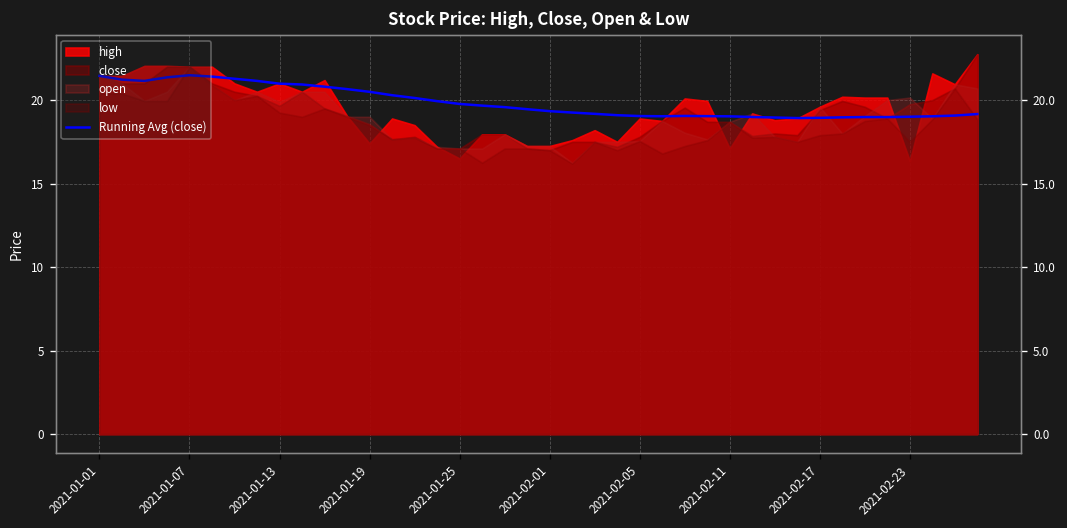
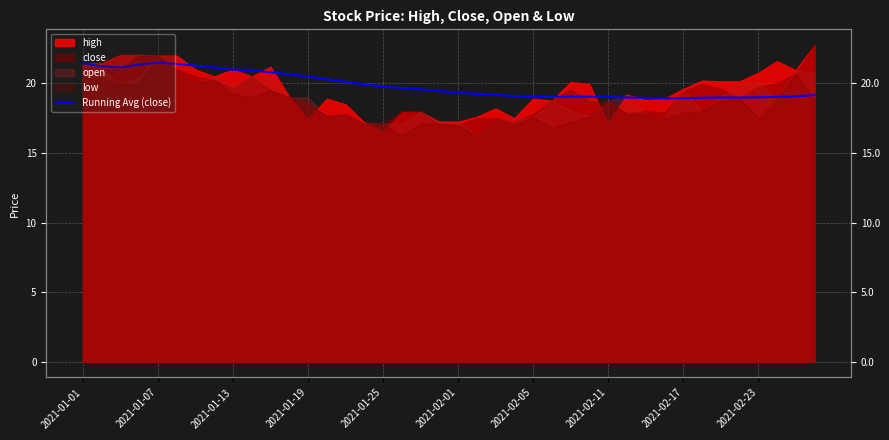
high, 2021-02-23: 16.4 -> 20.8
